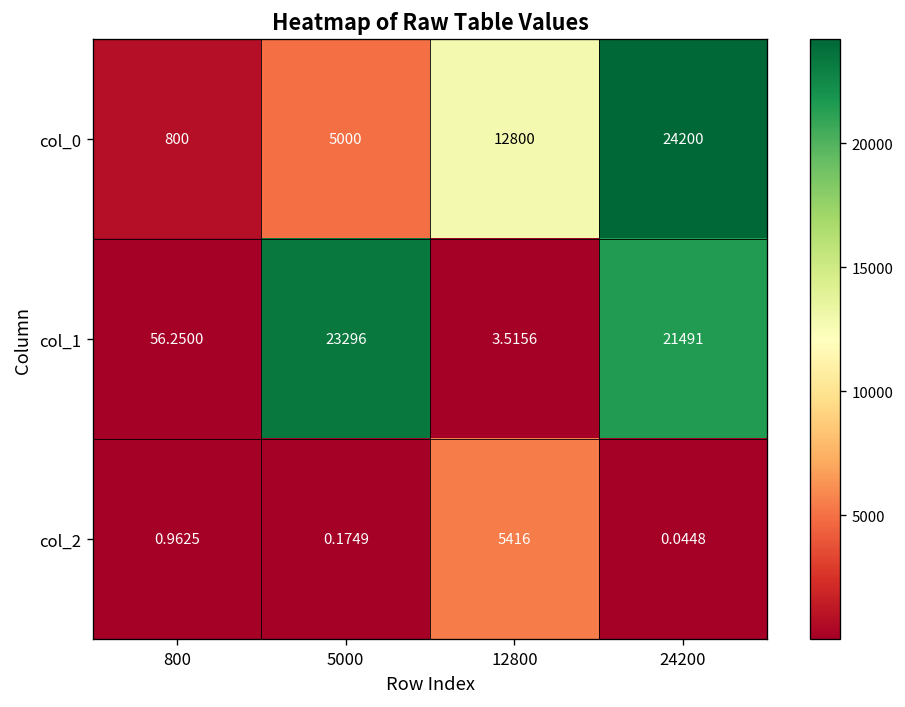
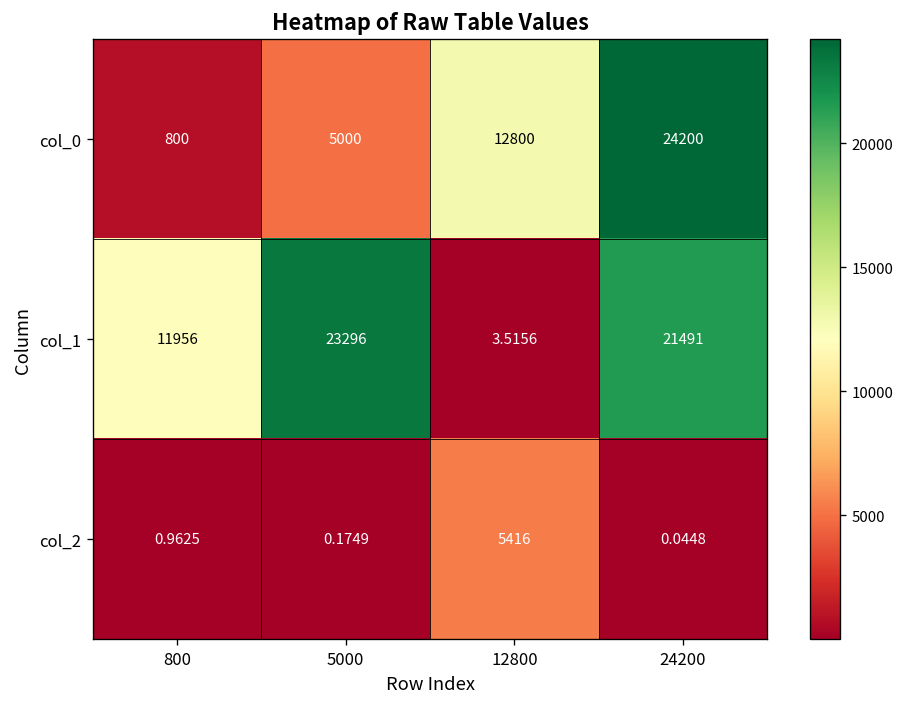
col_1, 800: 56.2500 -> 11956
